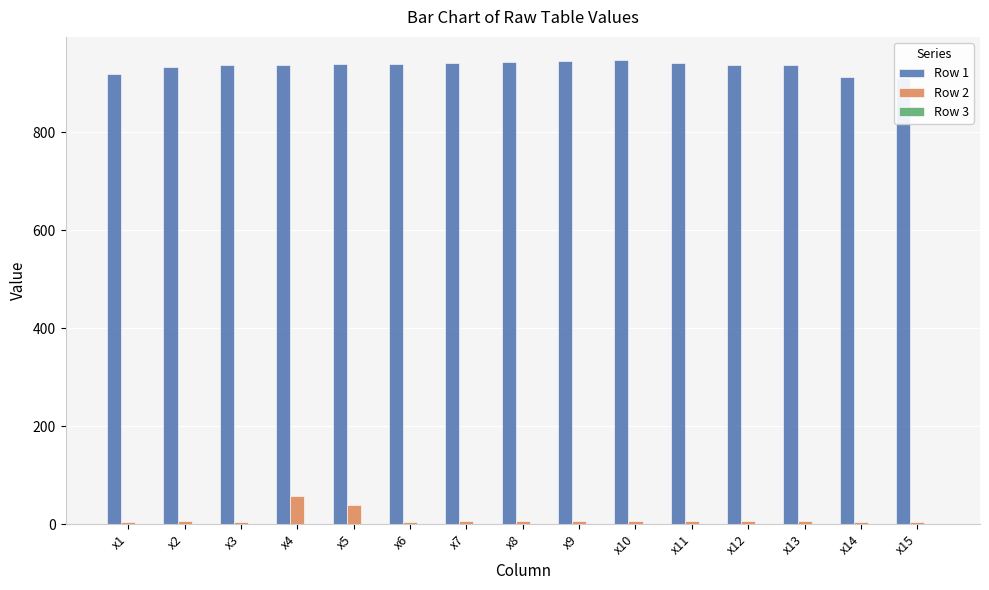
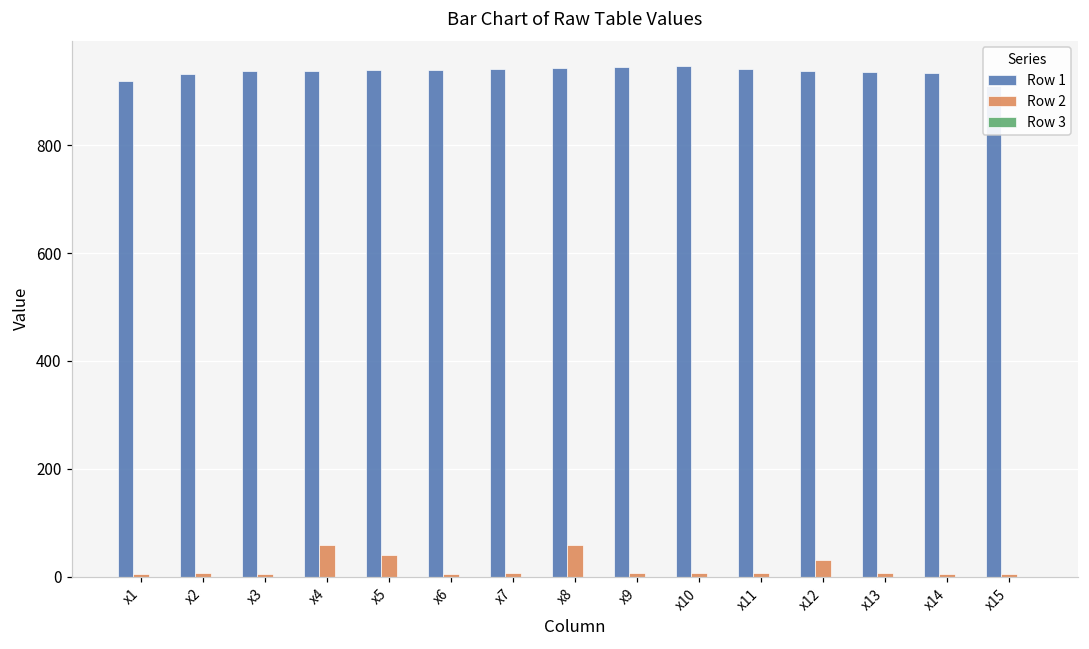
Row 2, x8: 10 -> 60
Row 2, x12: 10 -> 30
Row 1, x14: 910 -> 940
